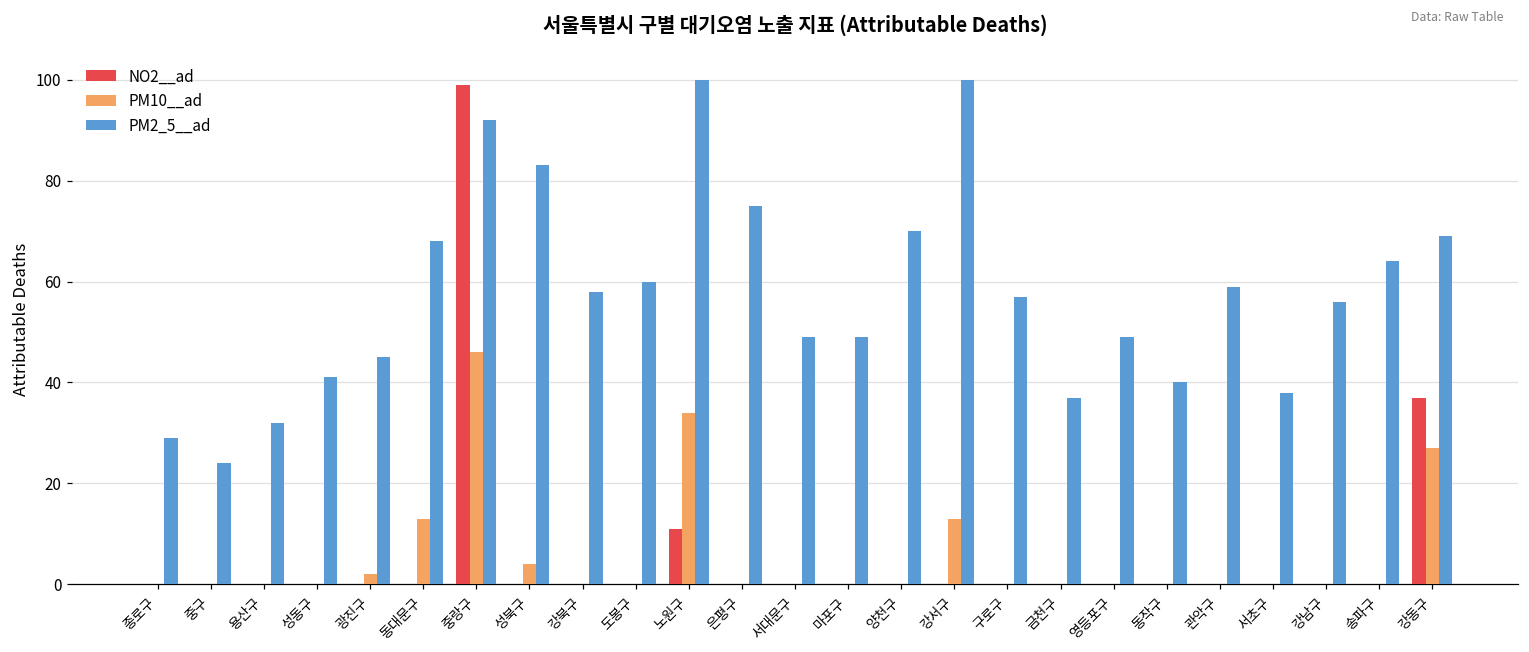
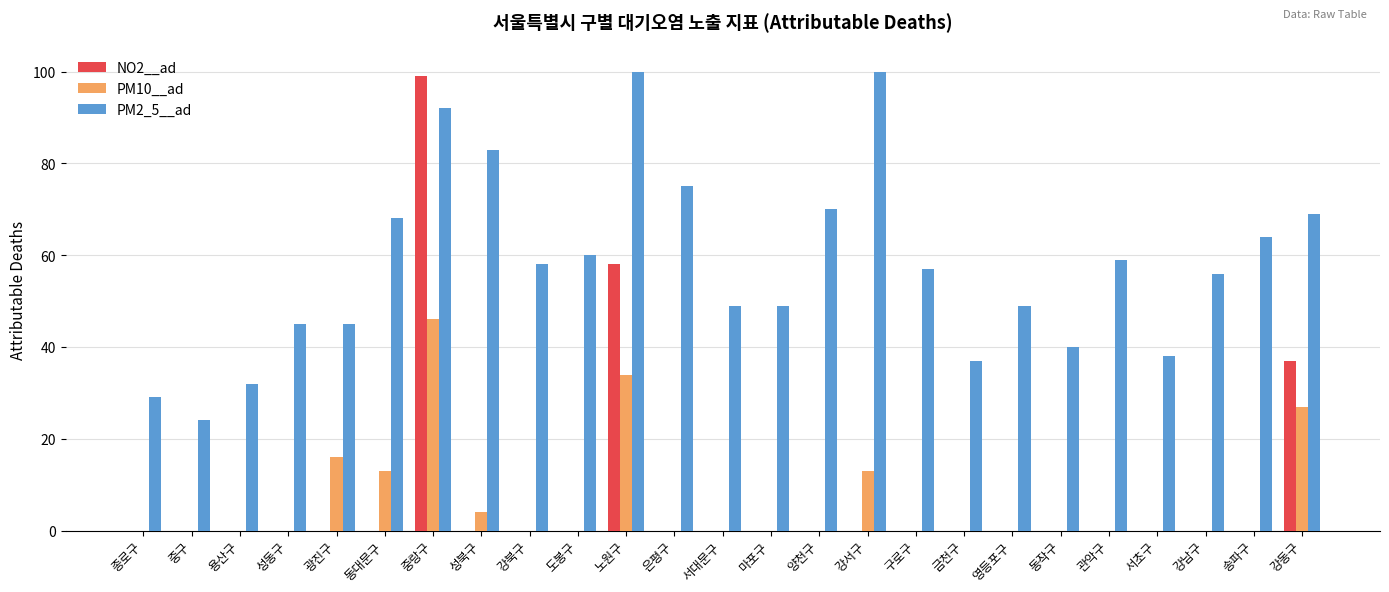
PM2_5__ad, 성동구: 41 -> 45
PM10__ad, 광진구: 2 -> 16
NO2__ad, 노원구: 11 -> 58
